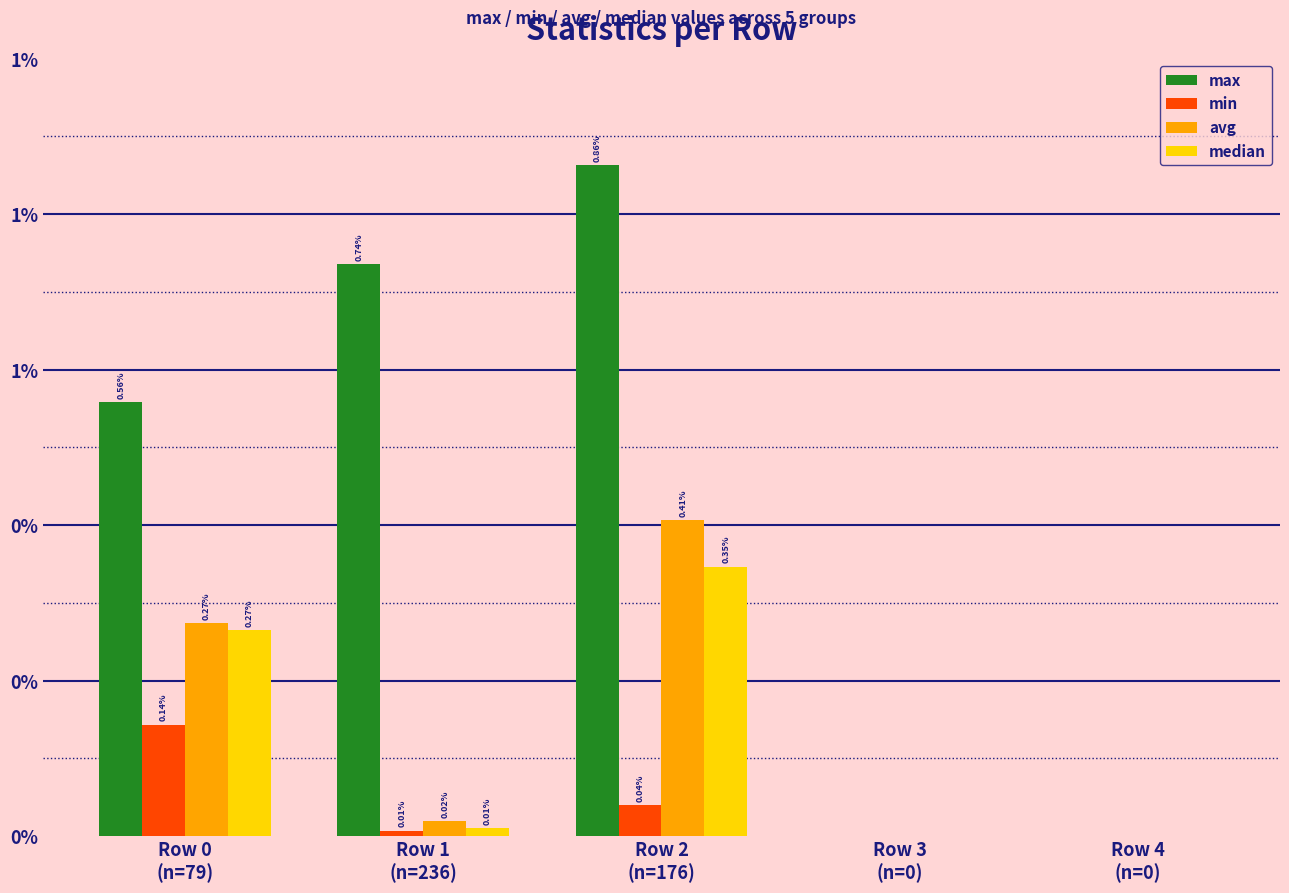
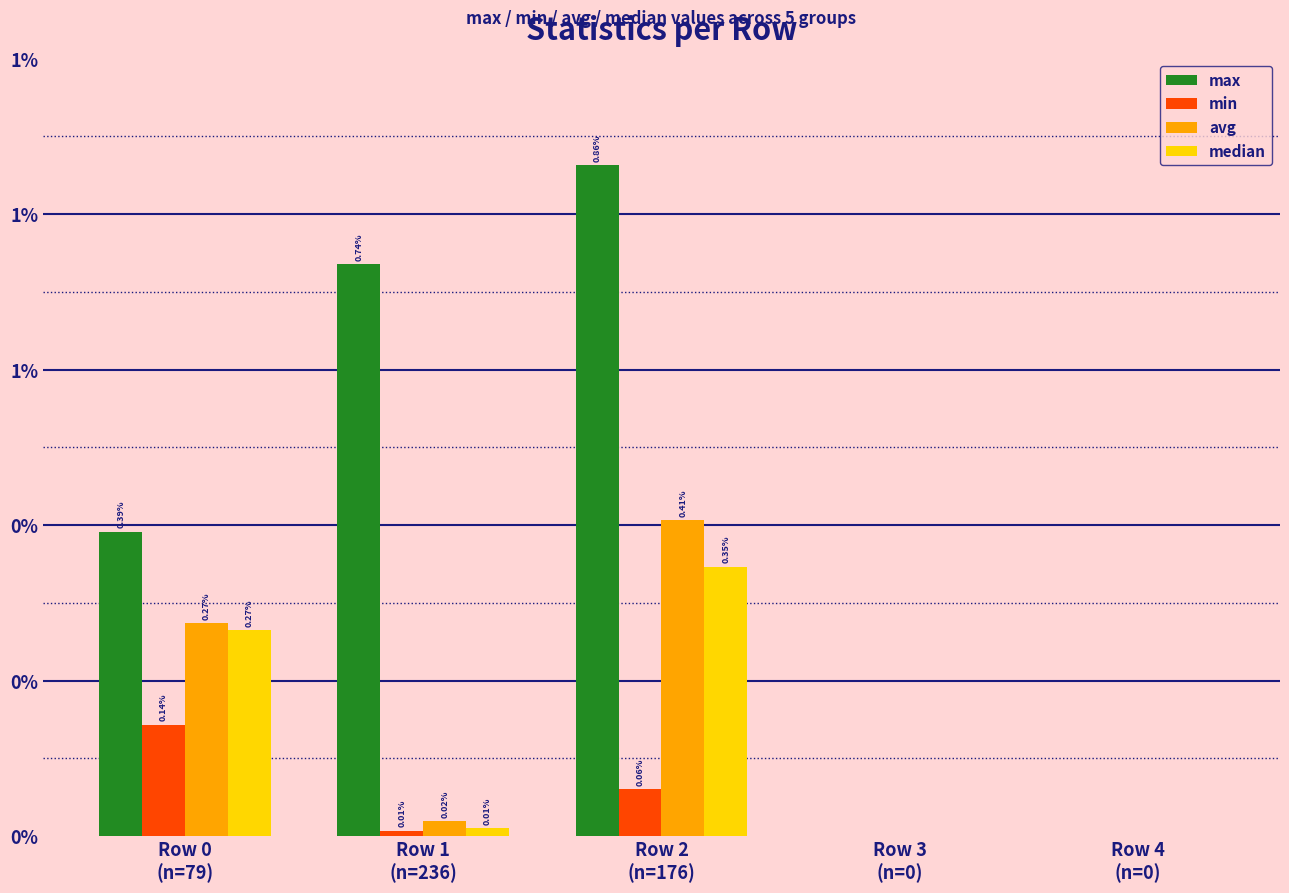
max, Row 0 (n=79): 0.56% -> 0.39%
min, Row 2 (n=176): 0.04% -> 0.06%
